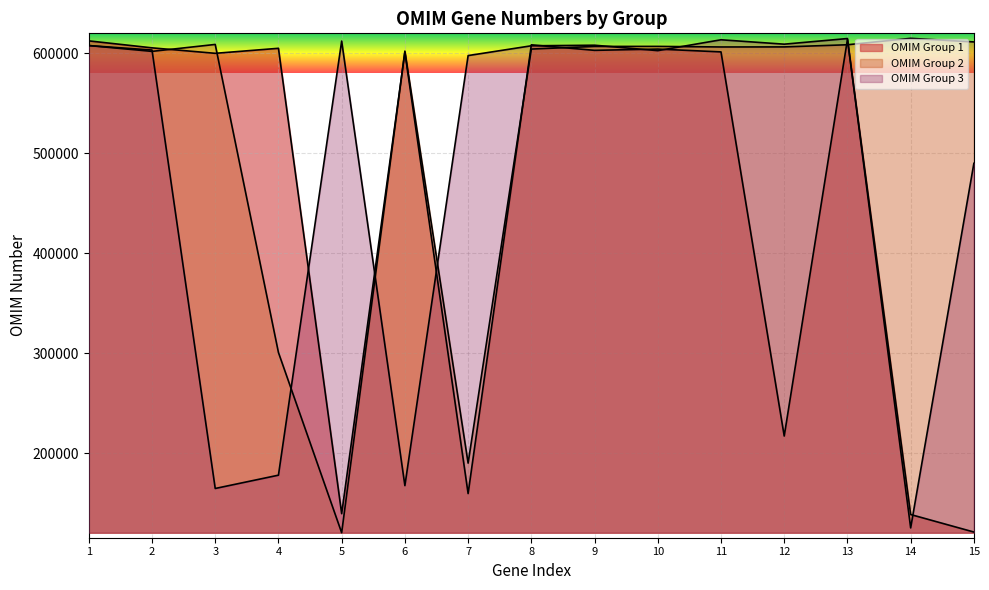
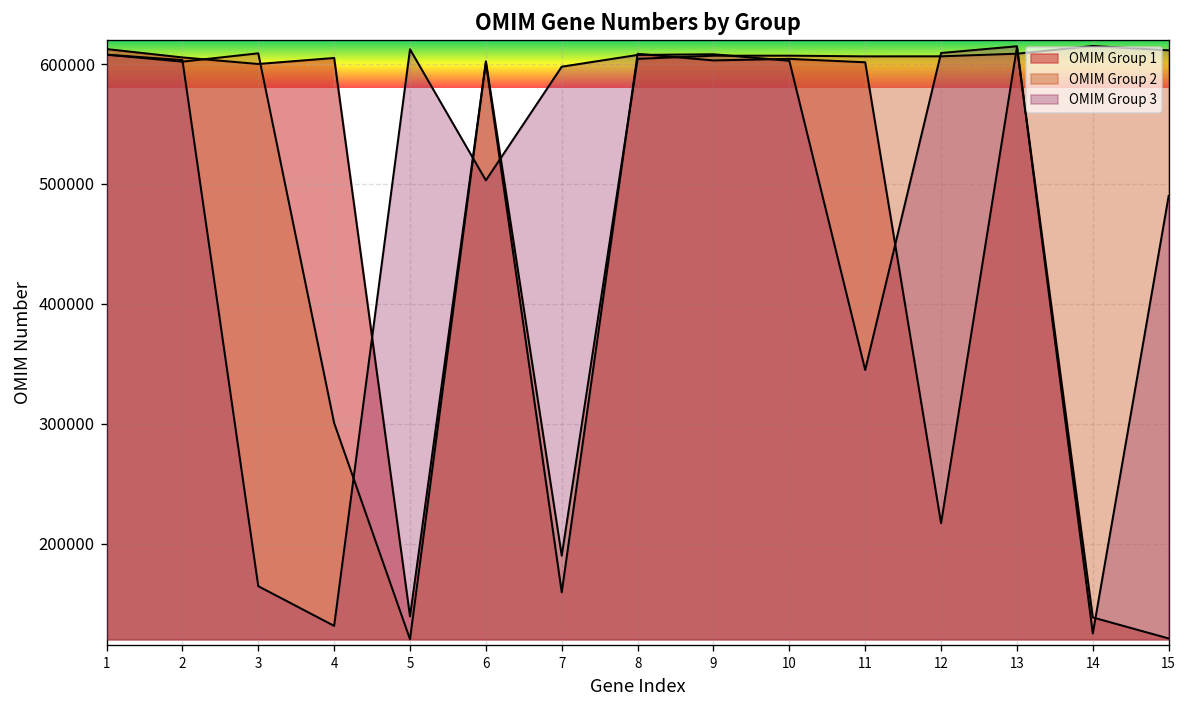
OMIM Group 3, 4: 180000 -> 130000
OMIM Group 3, 6: 170000 -> 500000
OMIM Group 3, 11: 610000 -> 340000
